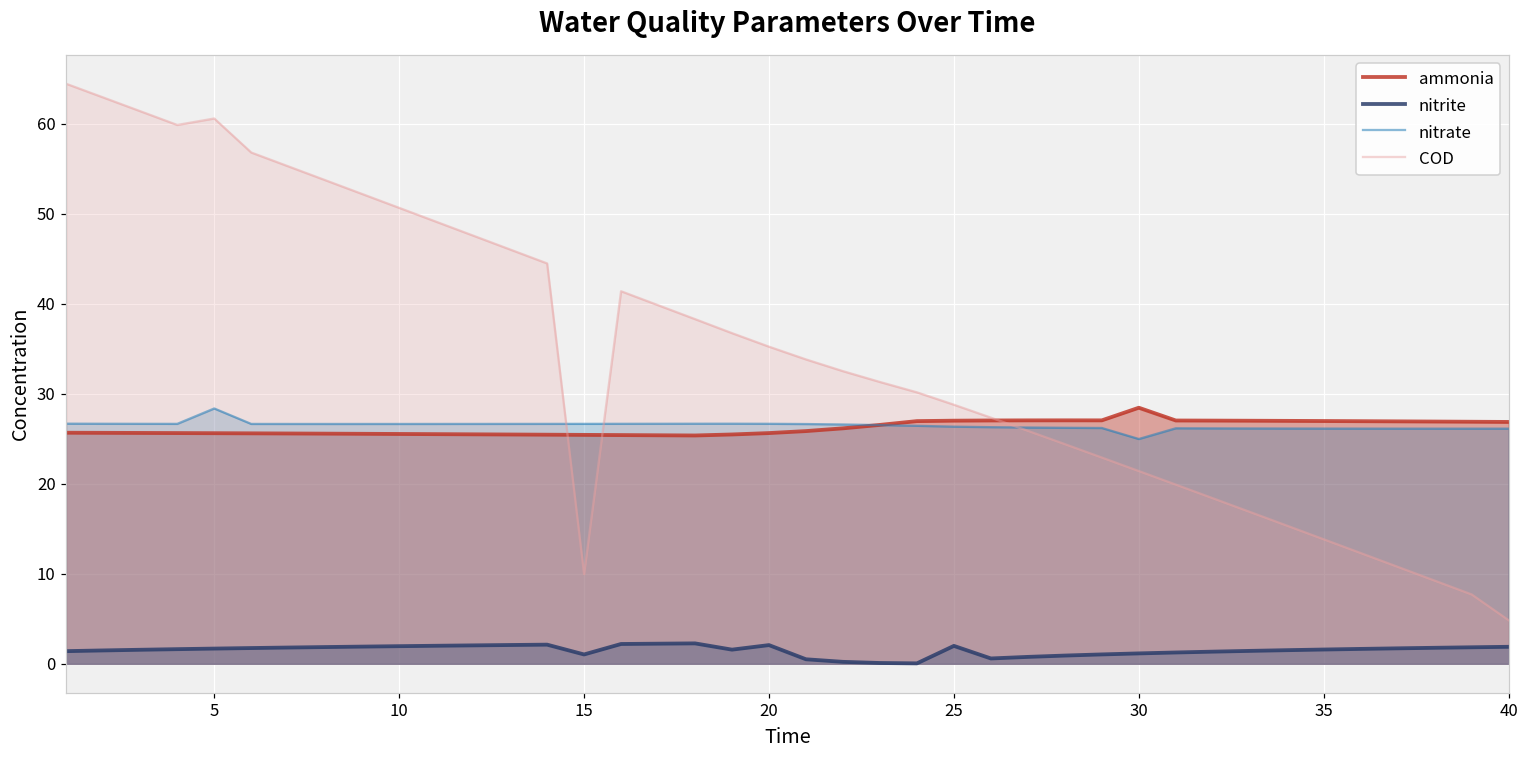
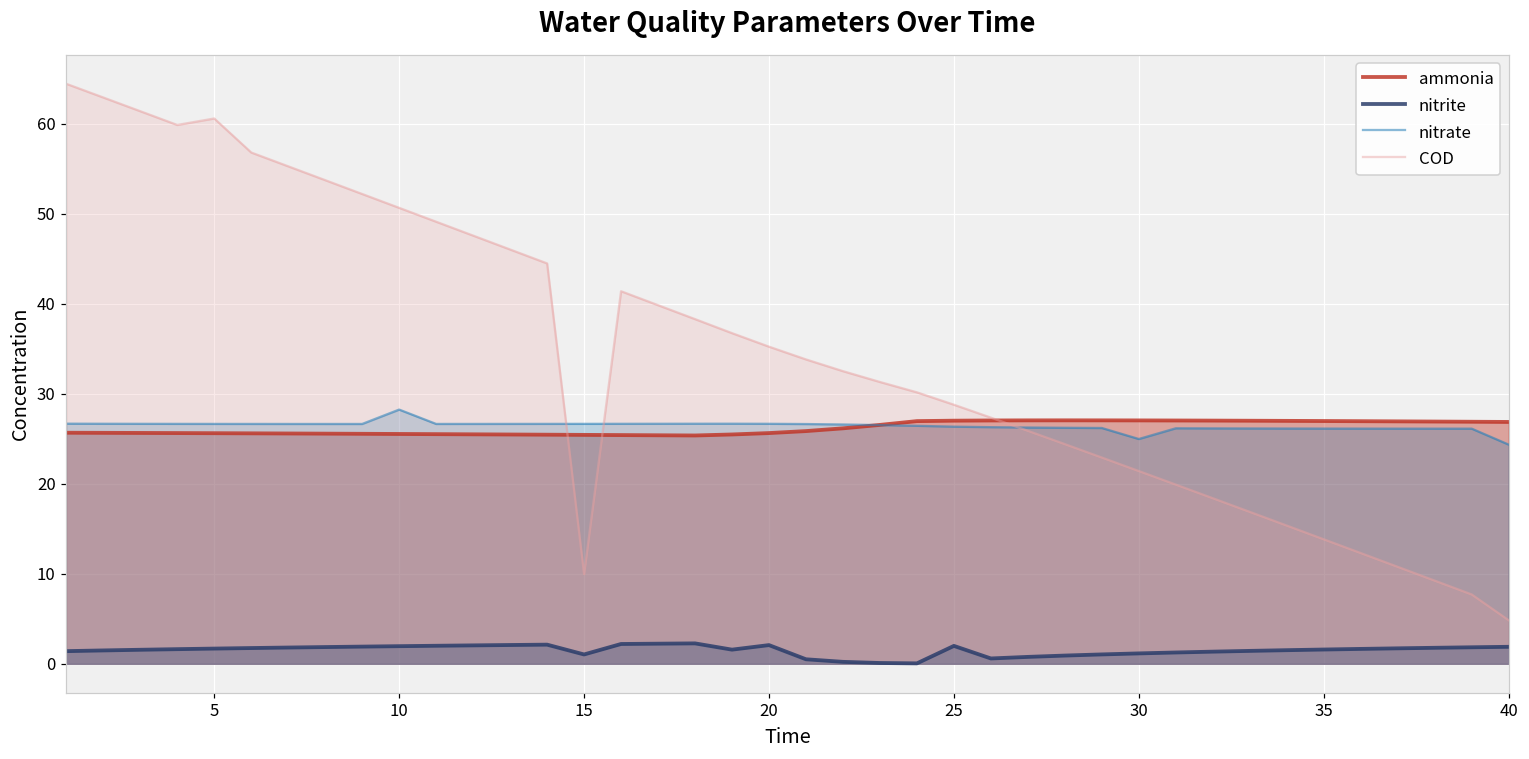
nitrate, 5: 28 -> 27
nitrate, 10: 27 -> 28
ammonia, 30: 28 -> 27
nitrate, 40: 26 -> 24
